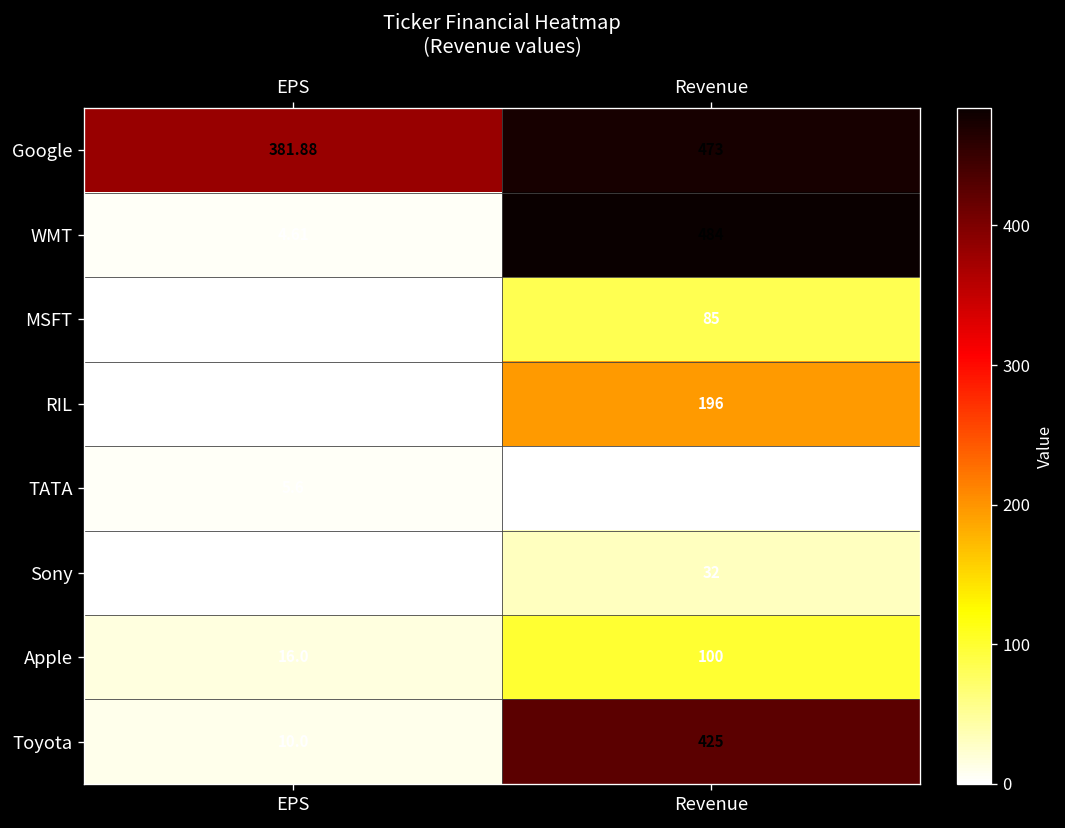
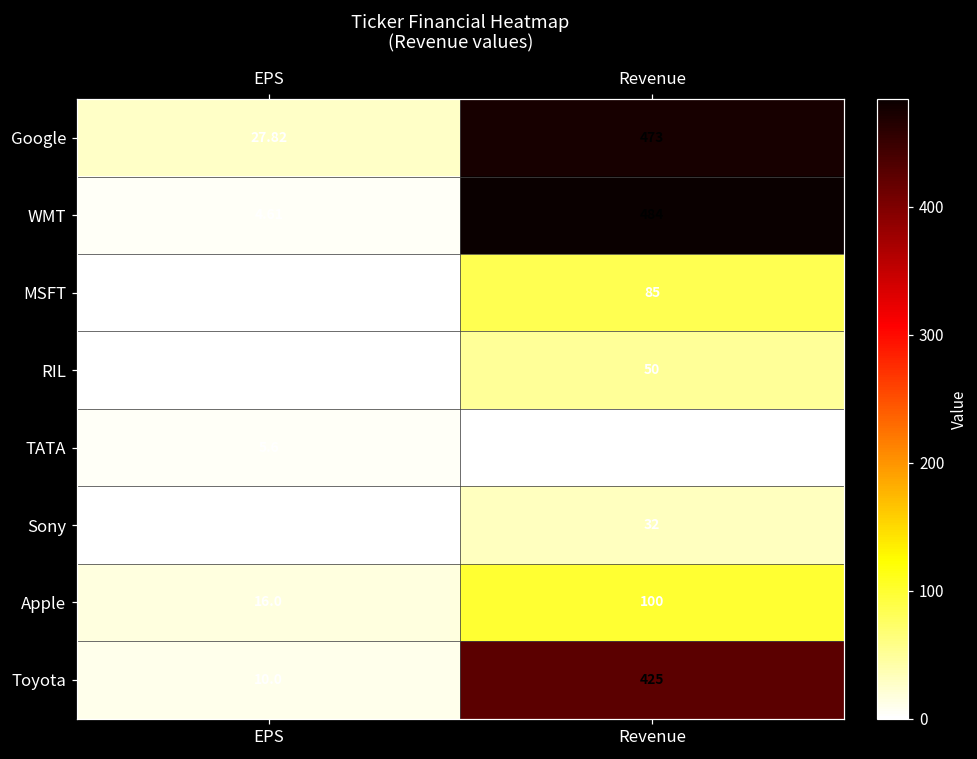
Google, EPS: 381.88 -> 27.82
RIL, Revenue: 196 -> 50
